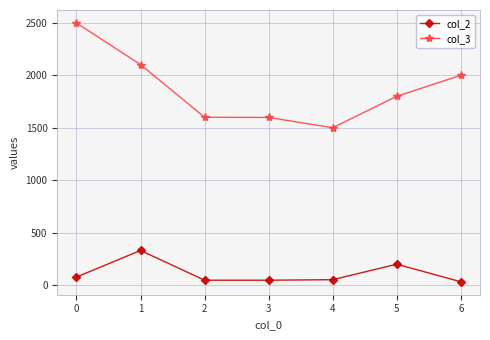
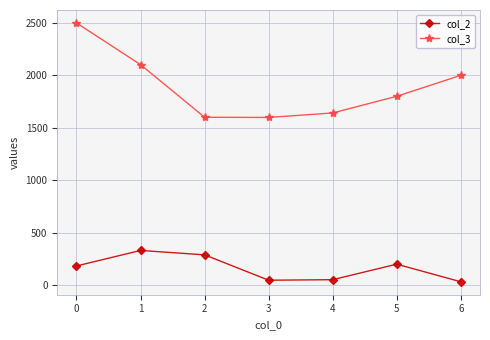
col_2, 0: 80 -> 180
col_2, 2: 50 -> 290
col_3, 4: 1500 -> 1640
